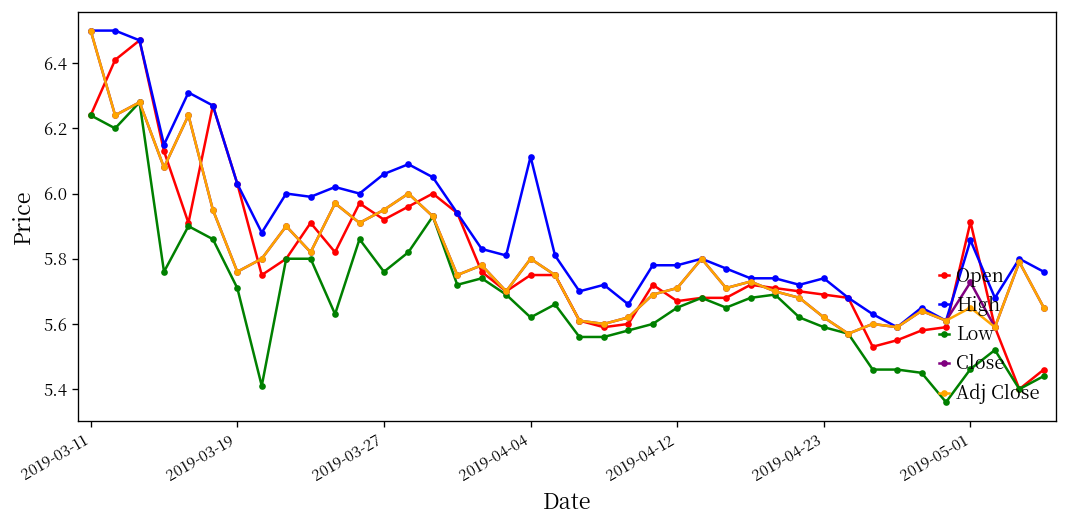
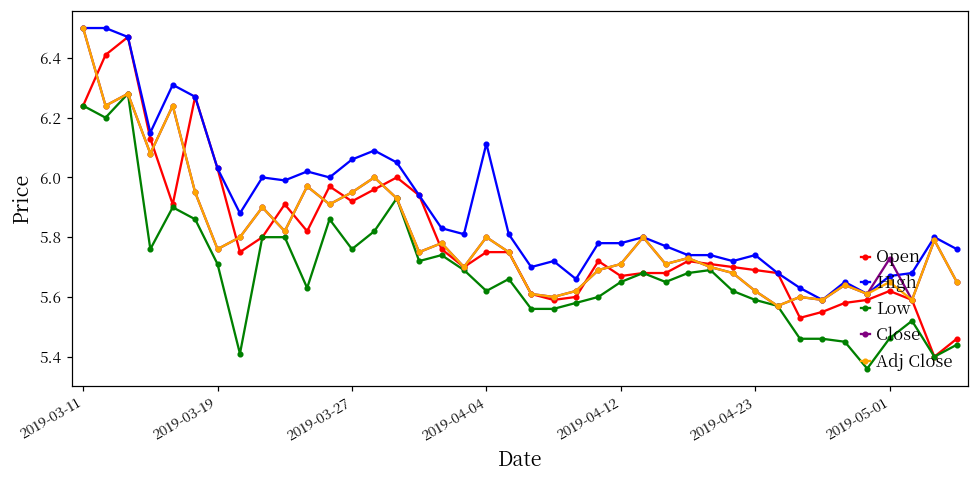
Open, 2019-05-01: 5.91 -> 5.62
High, 2019-05-01: 5.86 -> 5.67
